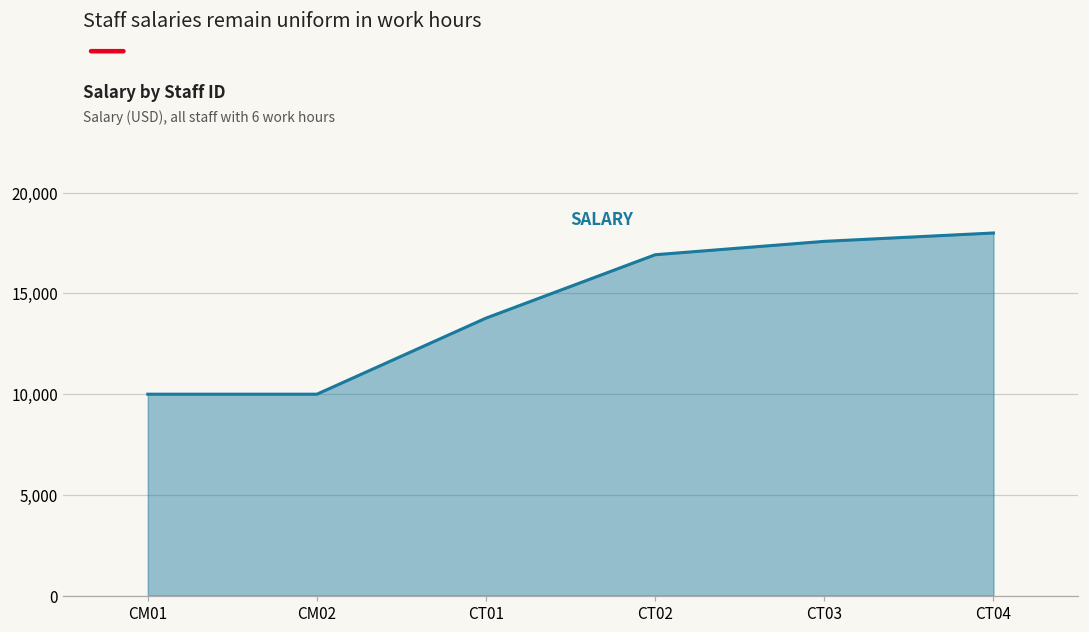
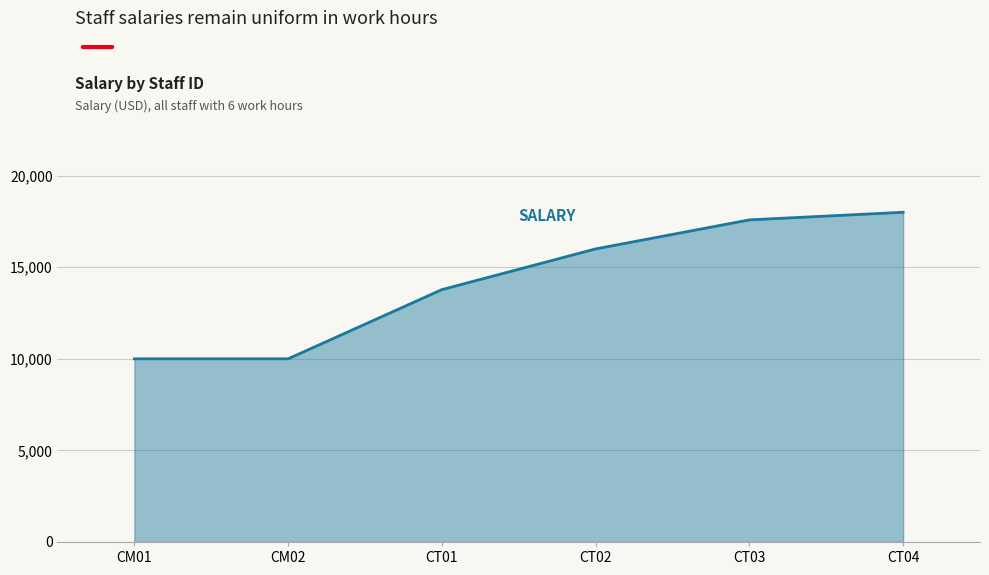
CT02: 16,900 -> 16,000
